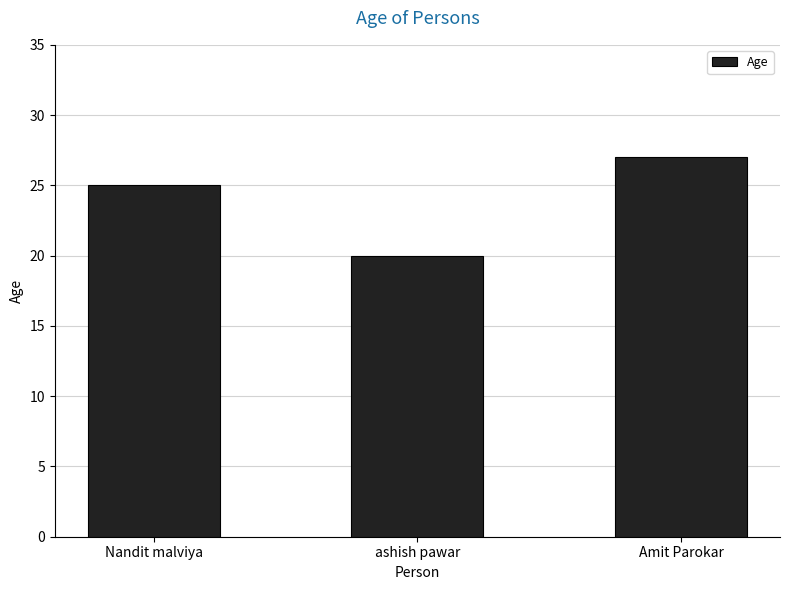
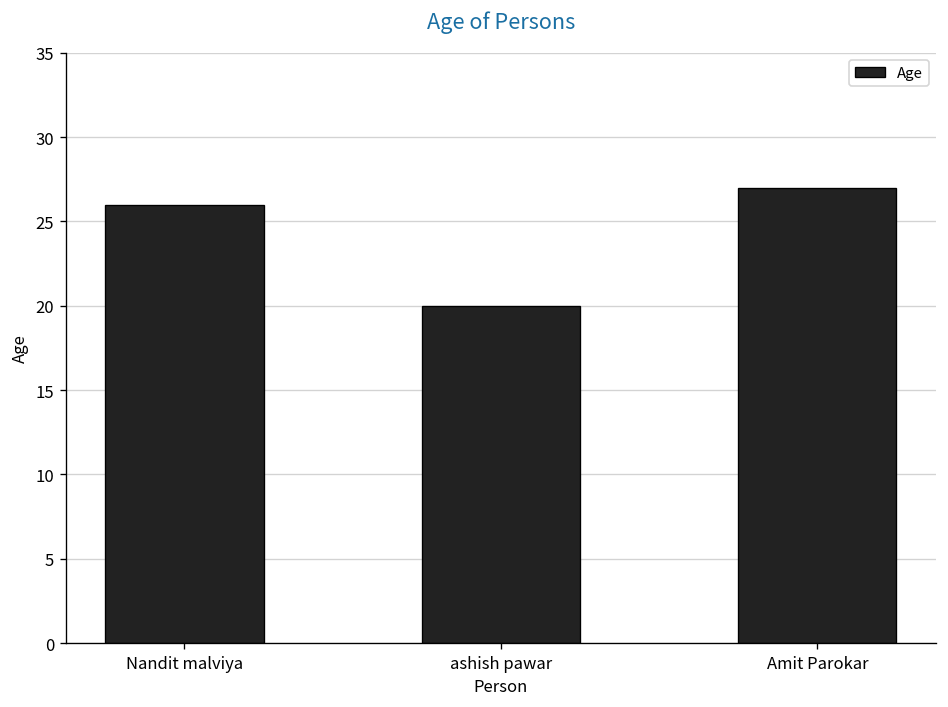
Nandit malviya: 25 -> 26
